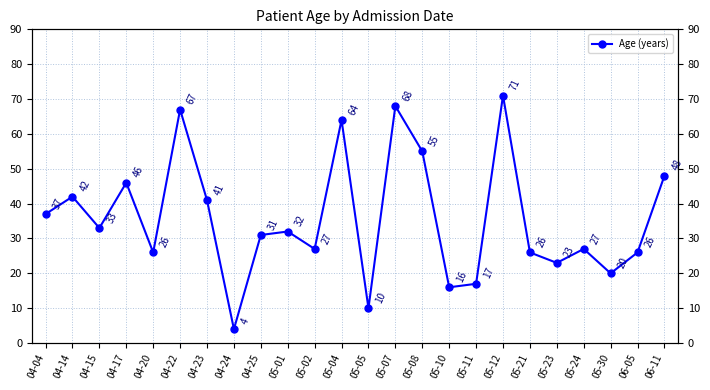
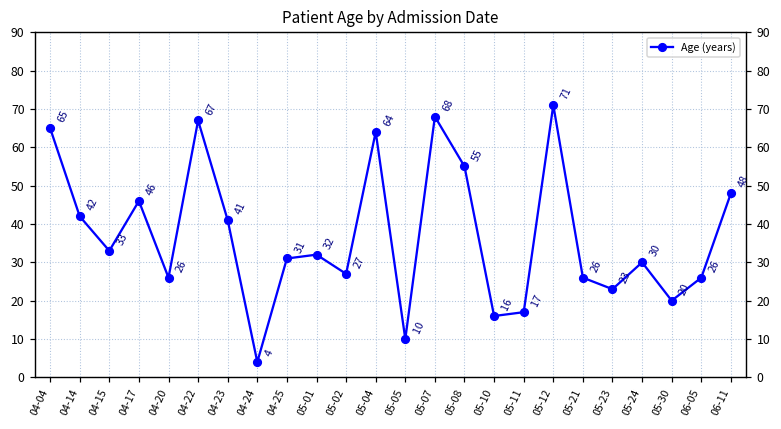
04-04: 37 -> 65
05-24: 27 -> 30
